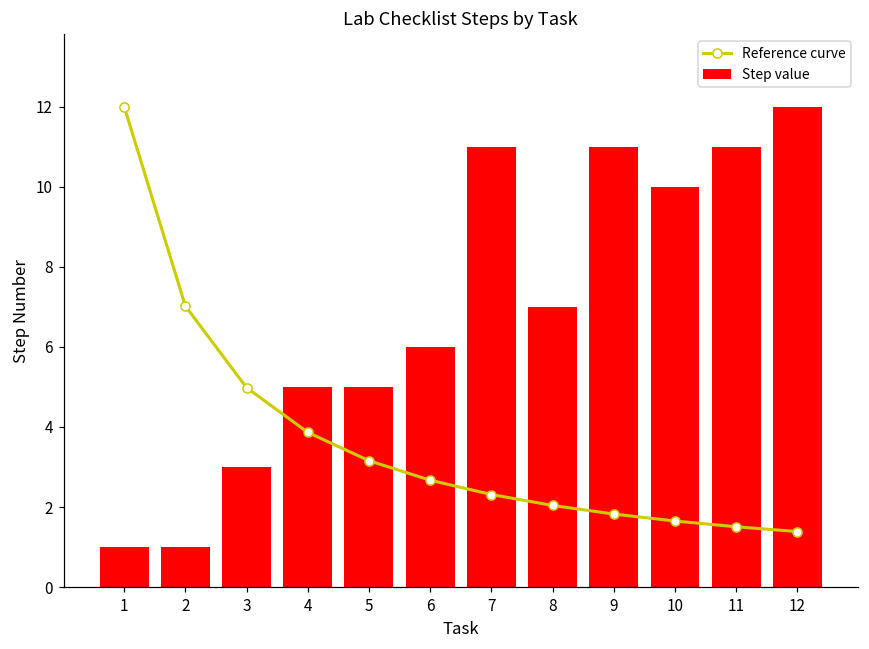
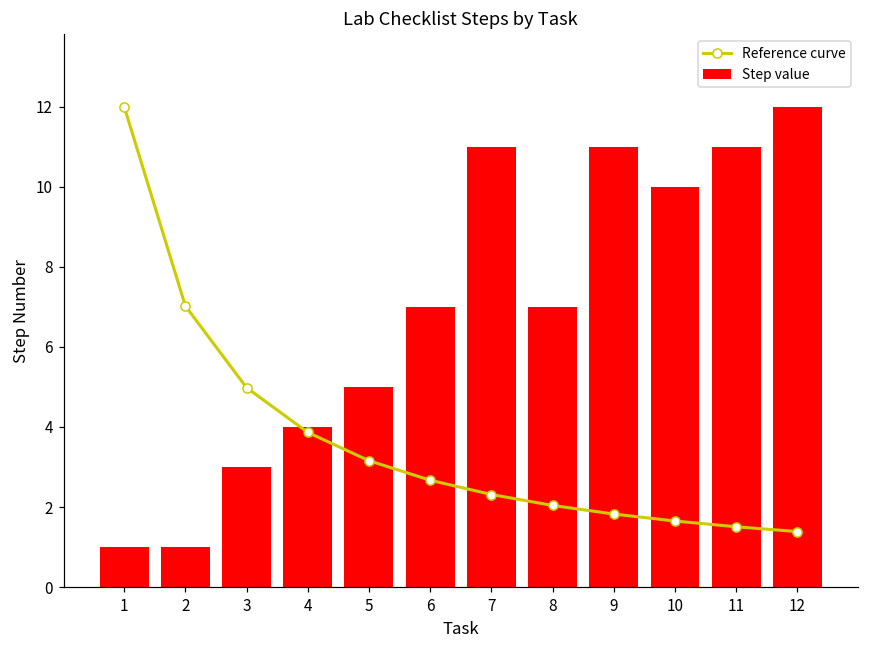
Step value, 4: 5 -> 4
Step value, 6: 6 -> 7
